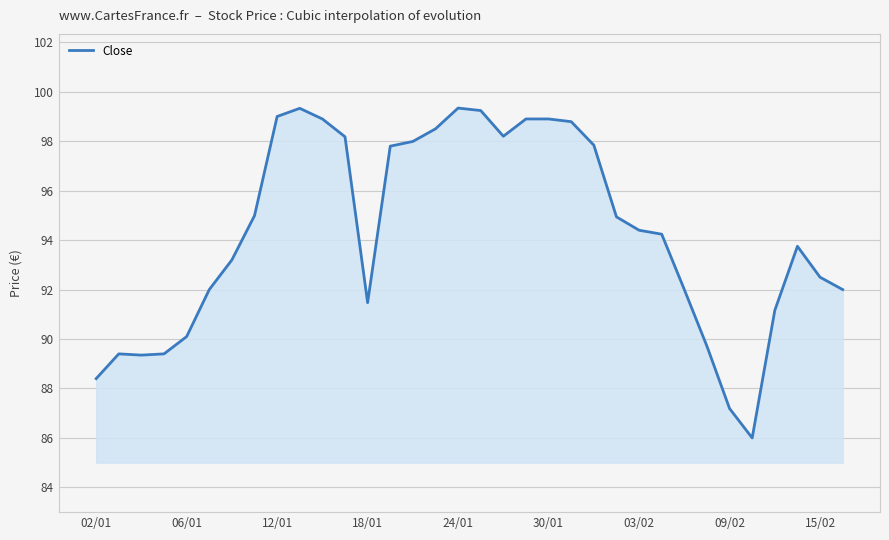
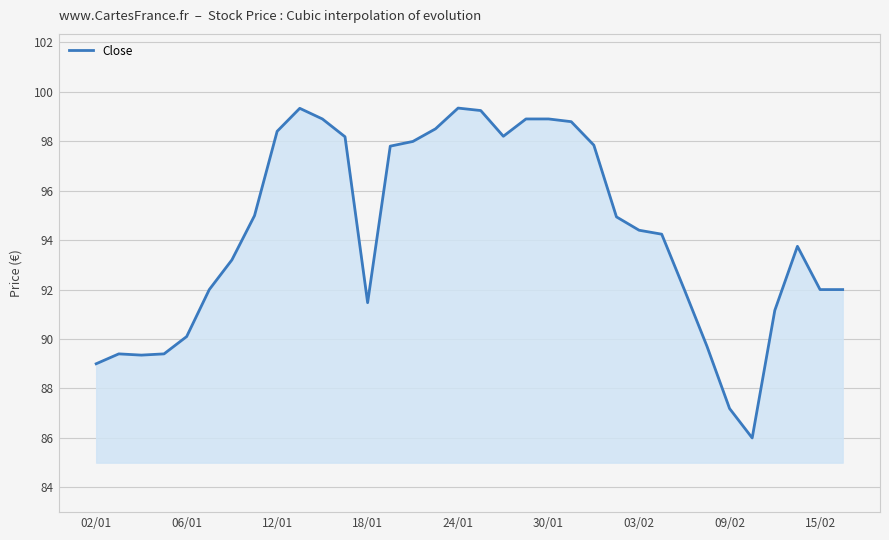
02/01: 88.4 -> 89.0
12/01: 99.0 -> 98.4
15/02: 92.5 -> 92.0
